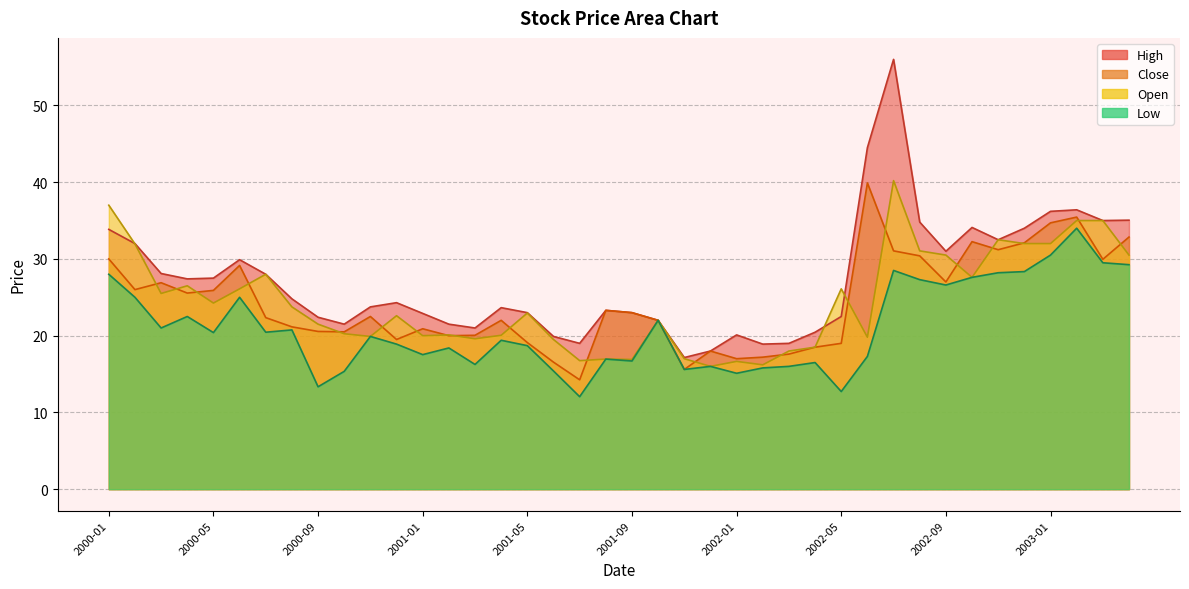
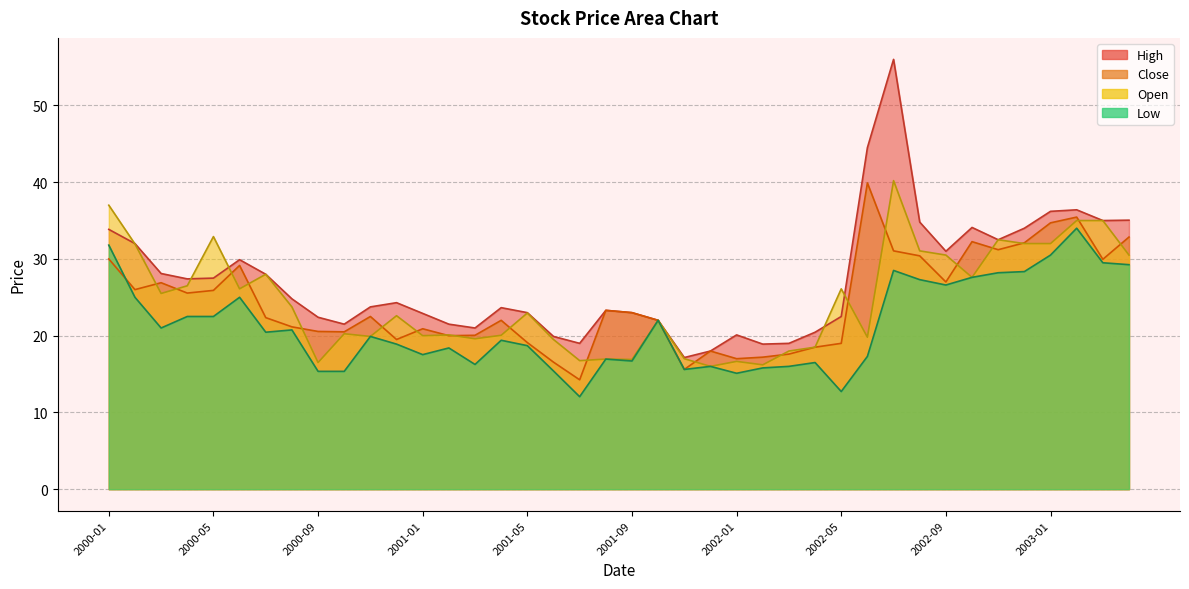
Low, 2000-01: 28 -> 32
Open, 2000-05: 24 -> 33
Low, 2000-05: 20 -> 23
Open, 2000-09: 22 -> 17
Low, 2000-09: 13 -> 15
